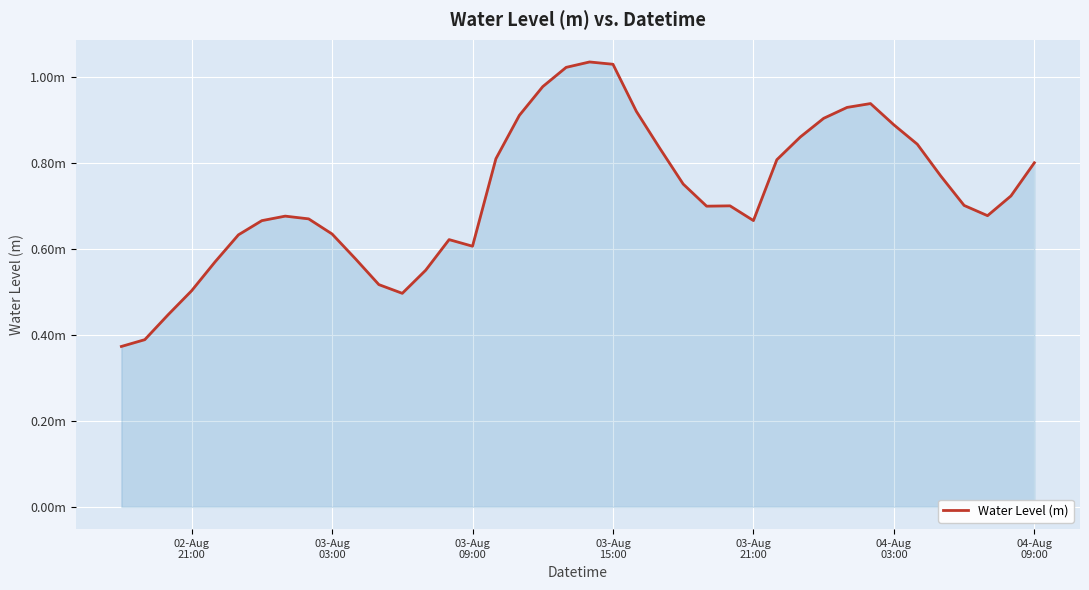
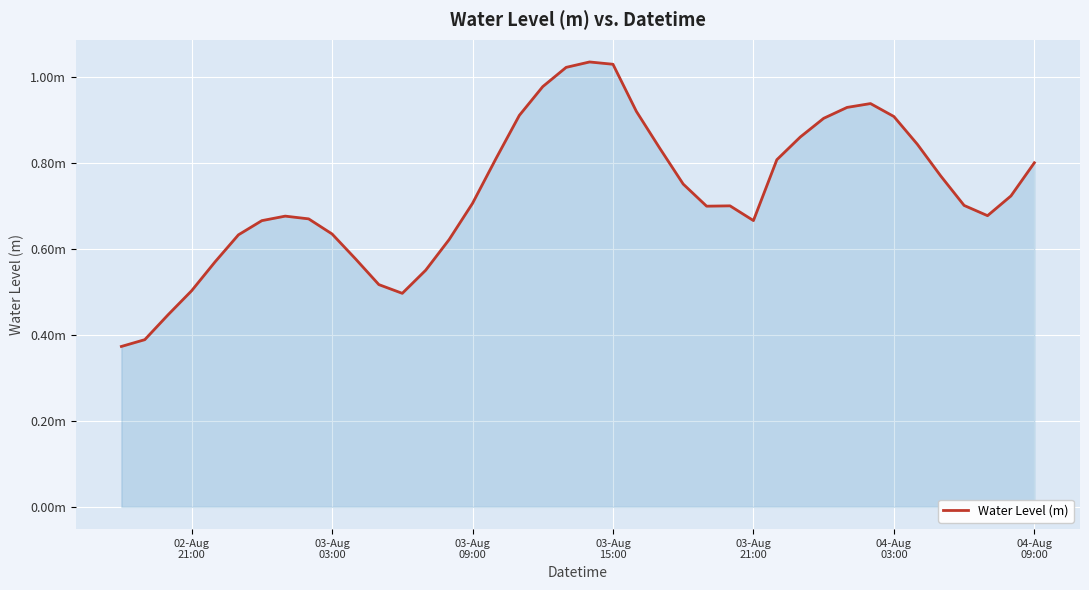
03-Aug 09:00: 0.61m -> 0.71m
04-Aug 03:00: 0.89m -> 0.91m
